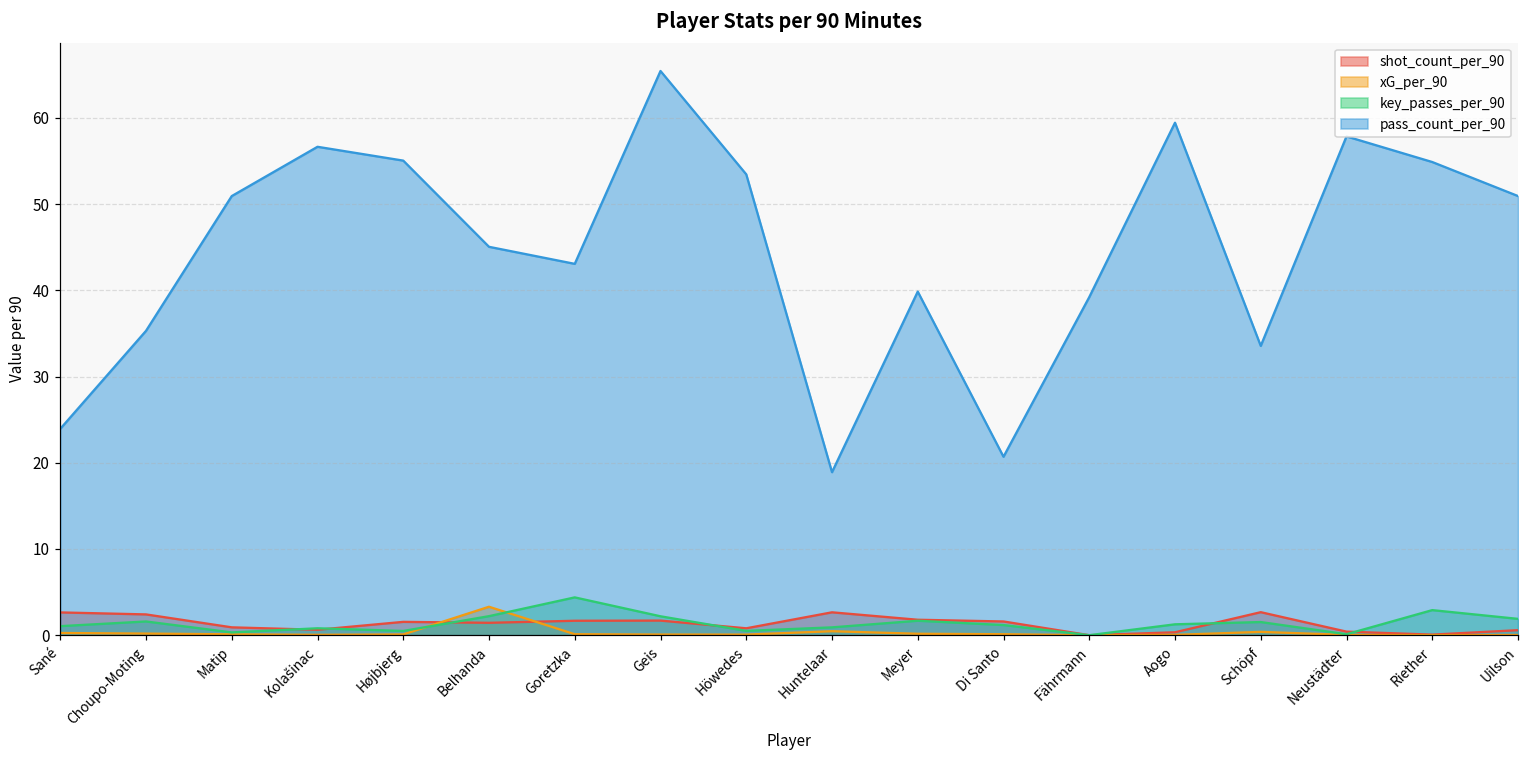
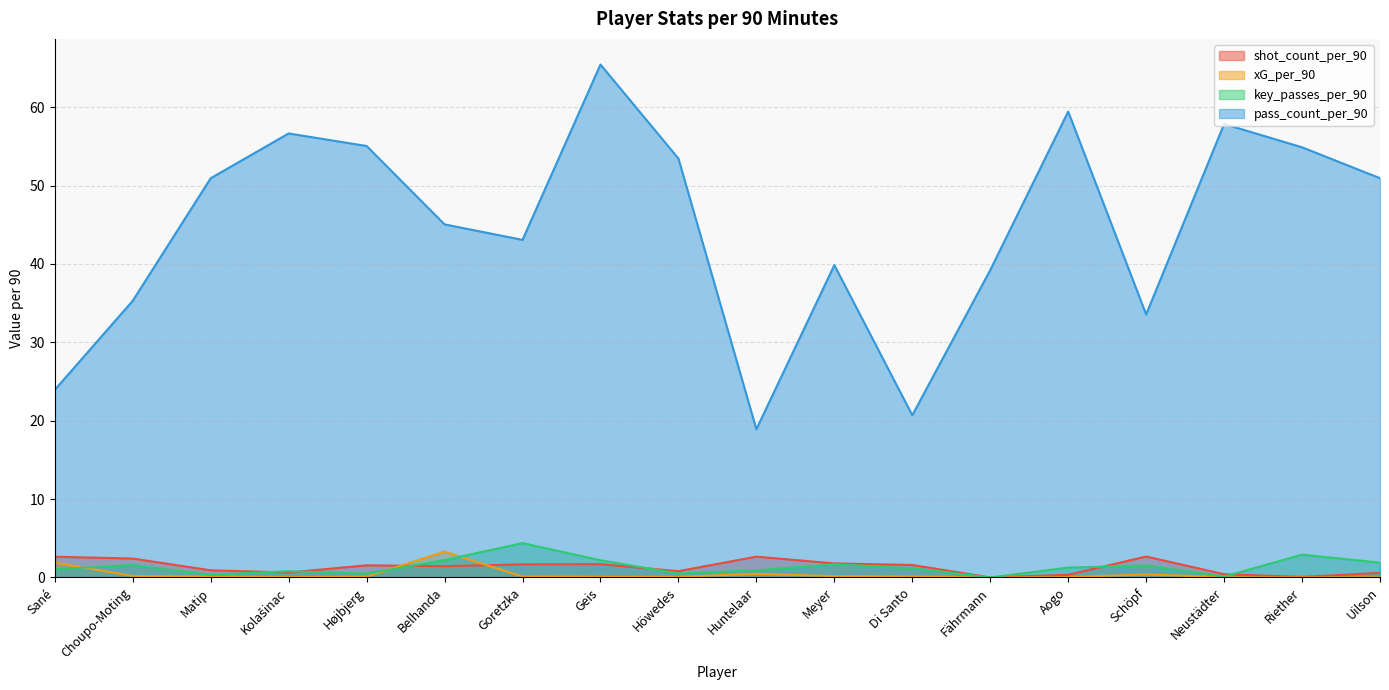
xG_per_90, Sané: 0 -> 2
